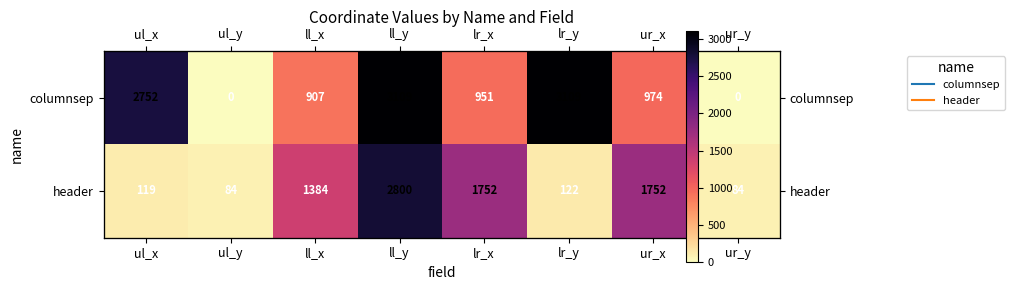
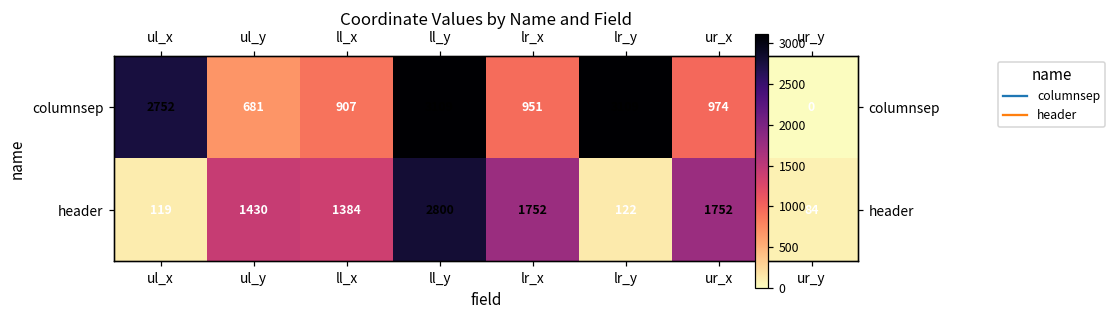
columnsep, ul_y: 0 -> 681
header, ul_y: 84 -> 1430
